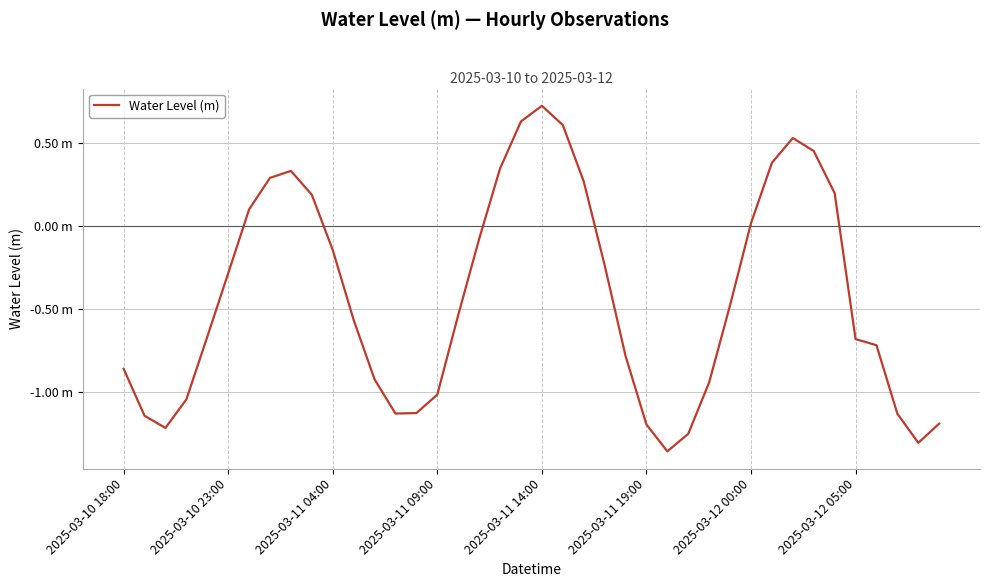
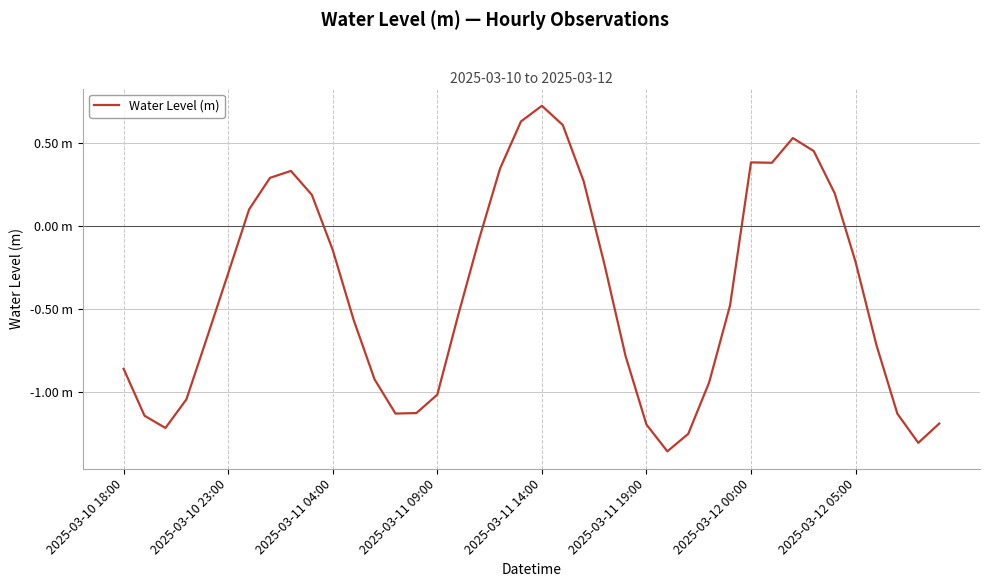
2025-03-12 00:00: 0.02 m -> 0.38 m
2025-03-12 05:00: -0.68 m -> -0.22 m
